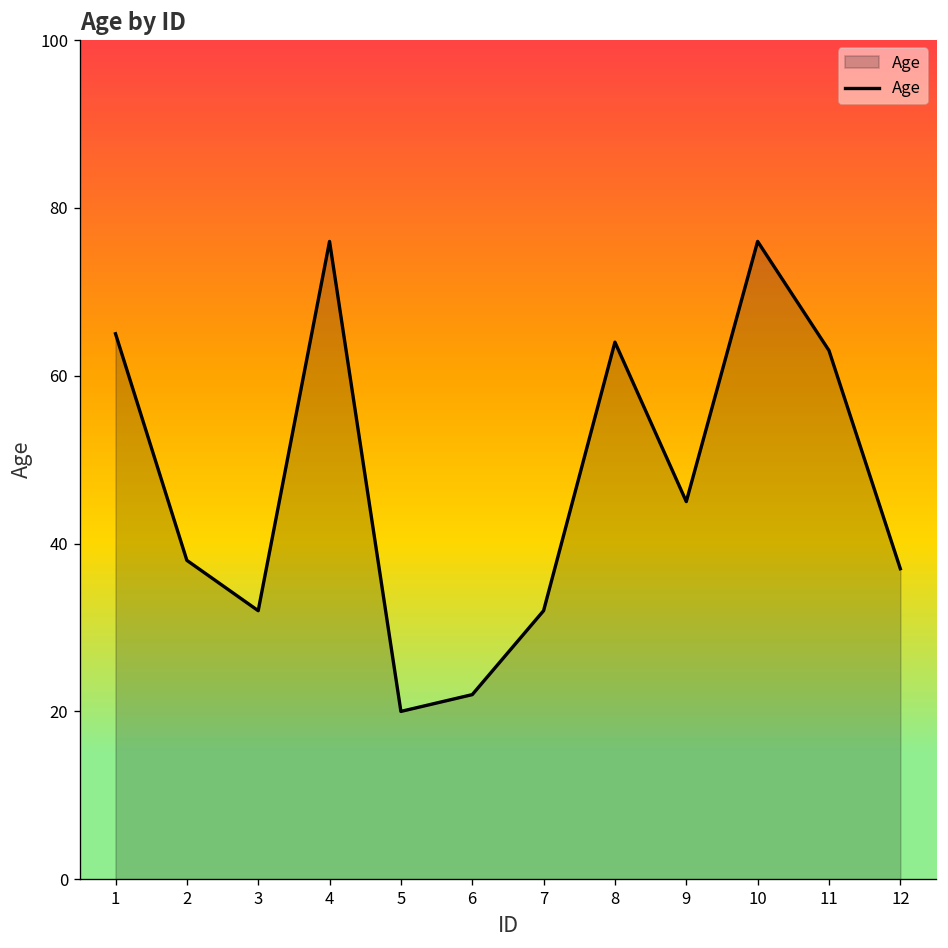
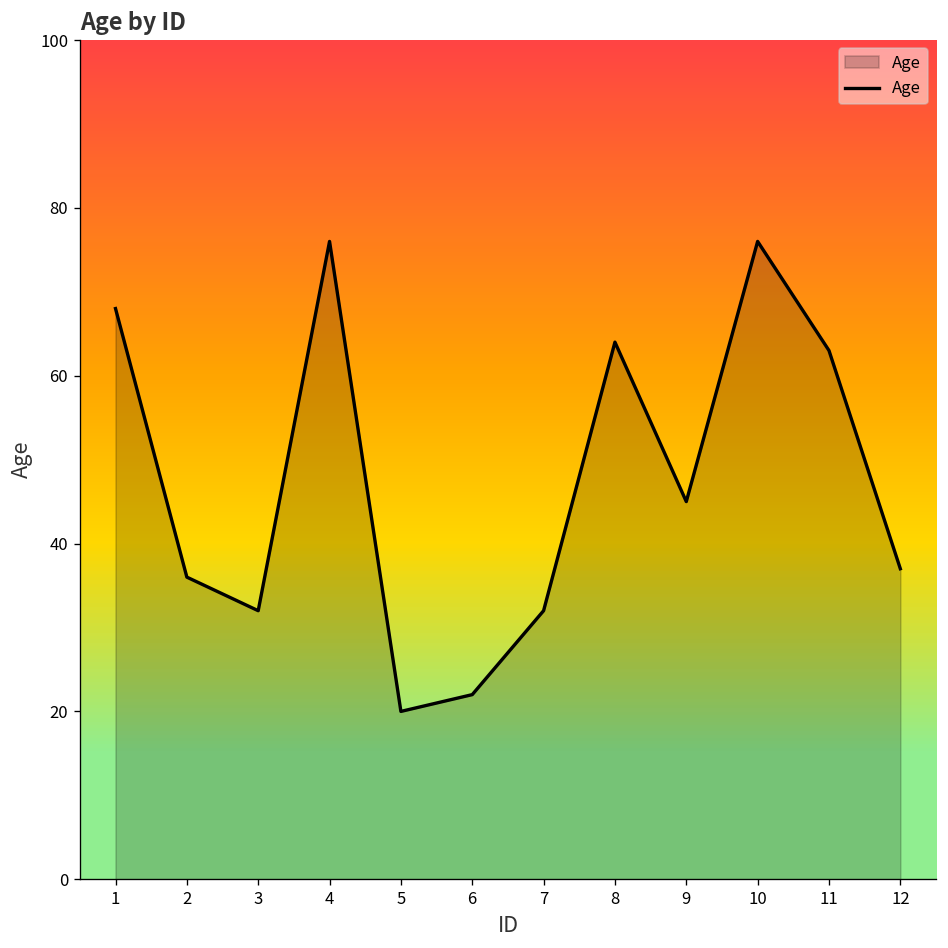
1: 65 -> 68
2: 38 -> 36
